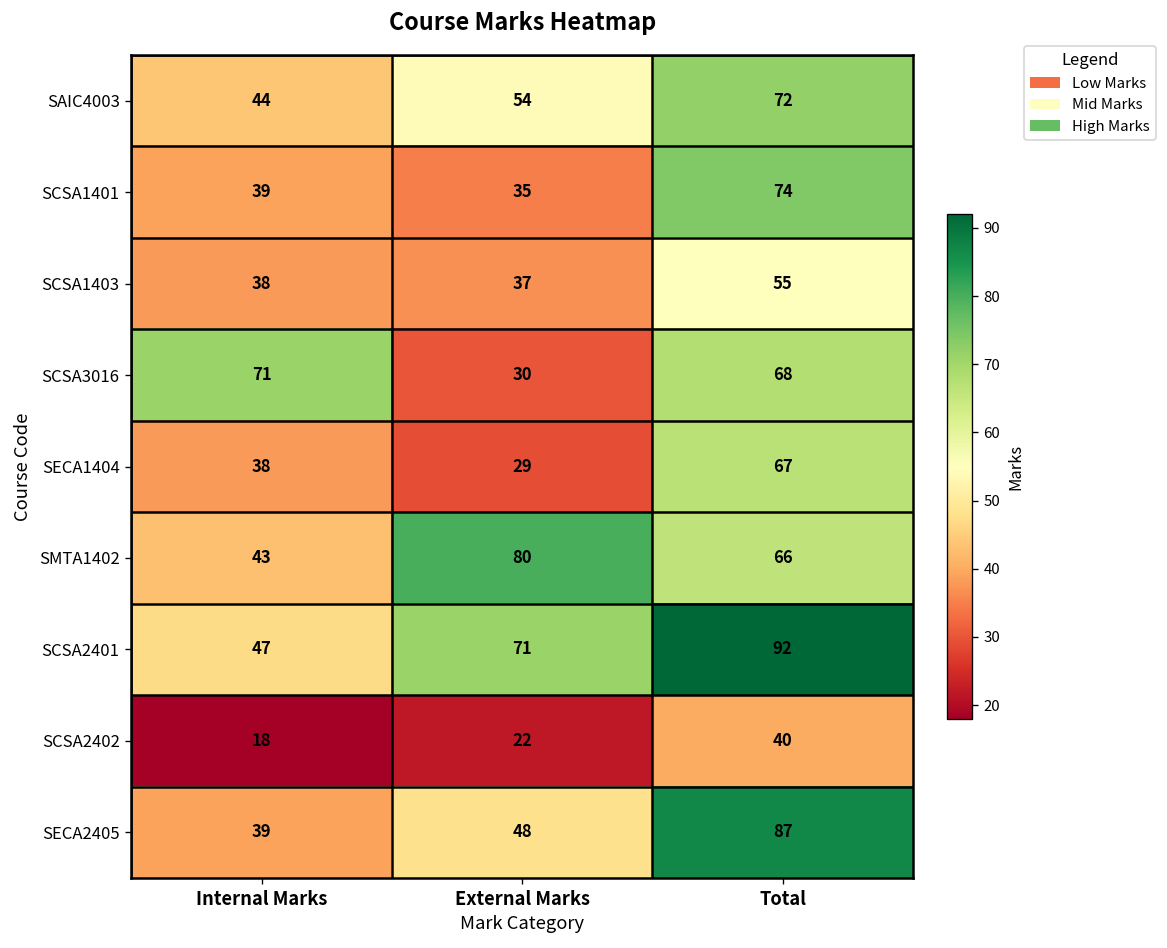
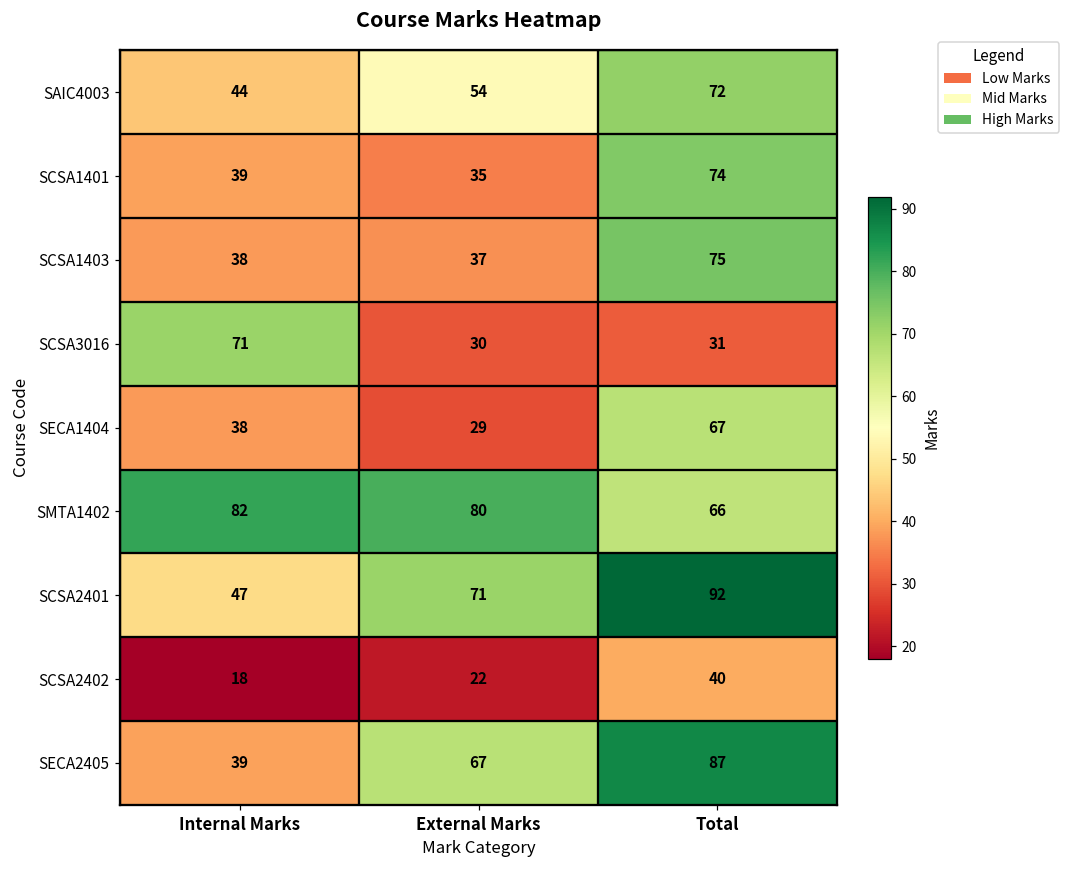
SCSA1403, Total: 55 -> 75
SCSA3016, Total: 68 -> 31
SMTA1402, Internal Marks: 43 -> 82
SECA2405, External Marks: 48 -> 67
